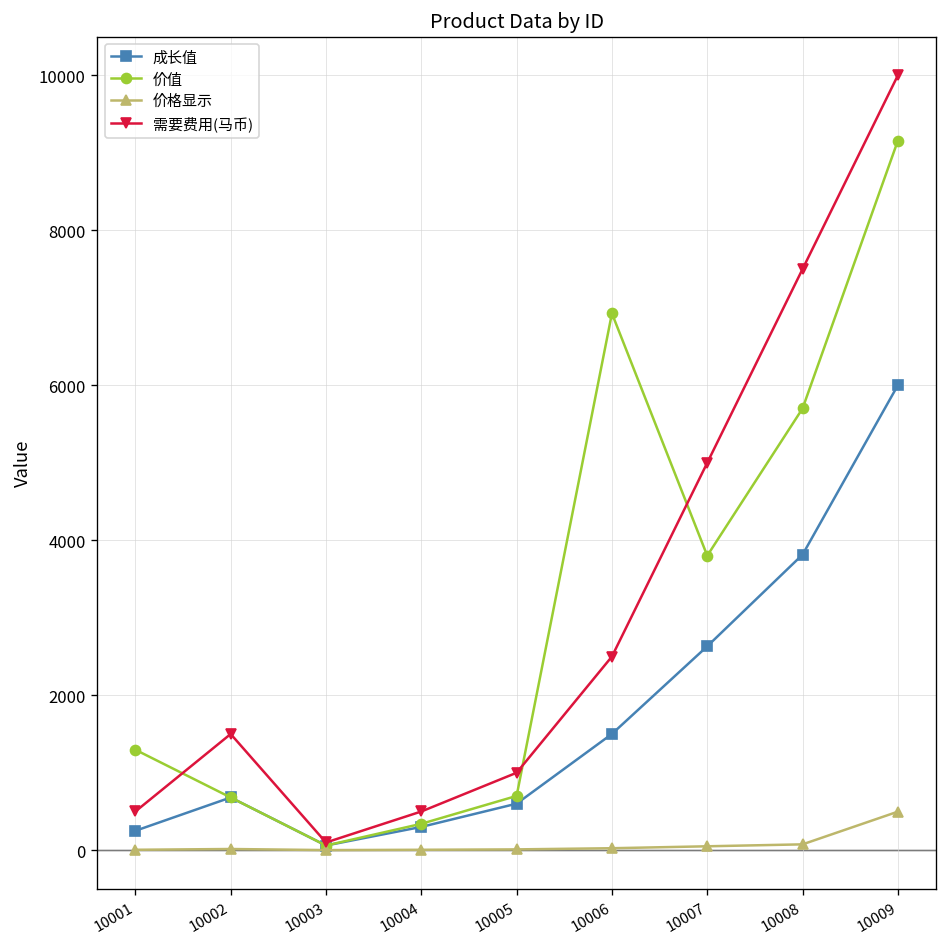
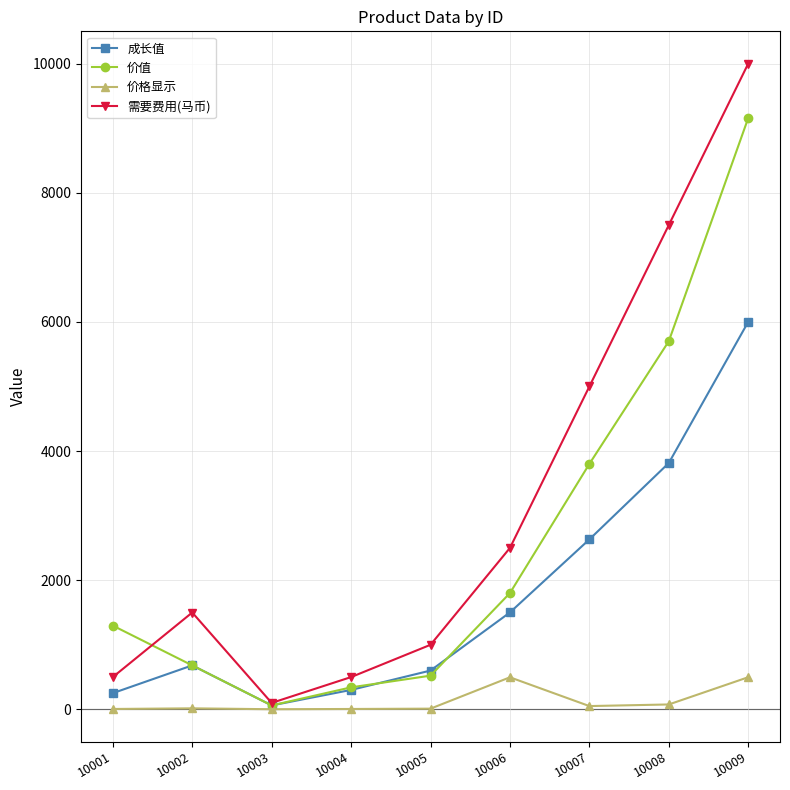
价值, 10005: 700 -> 500
价值, 10006: 6900 -> 1800
价格显示, 10006: 0 -> 500
